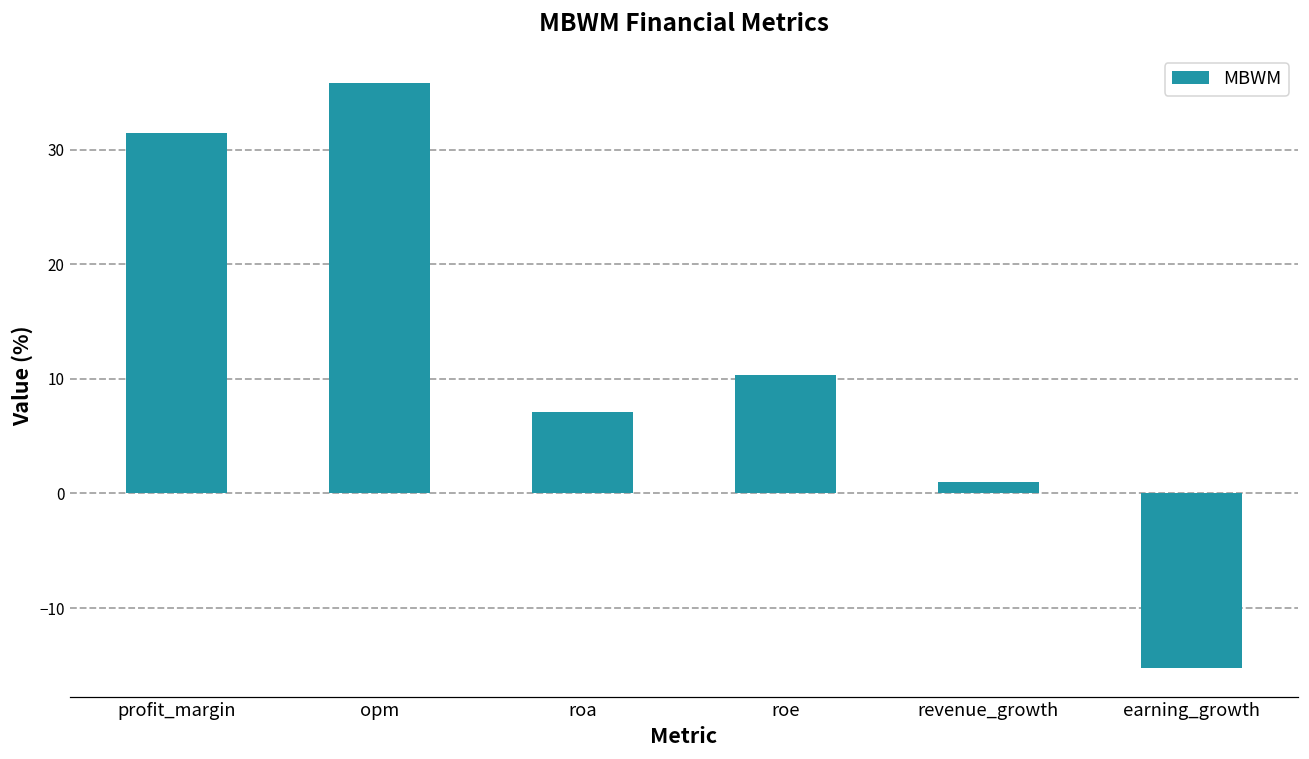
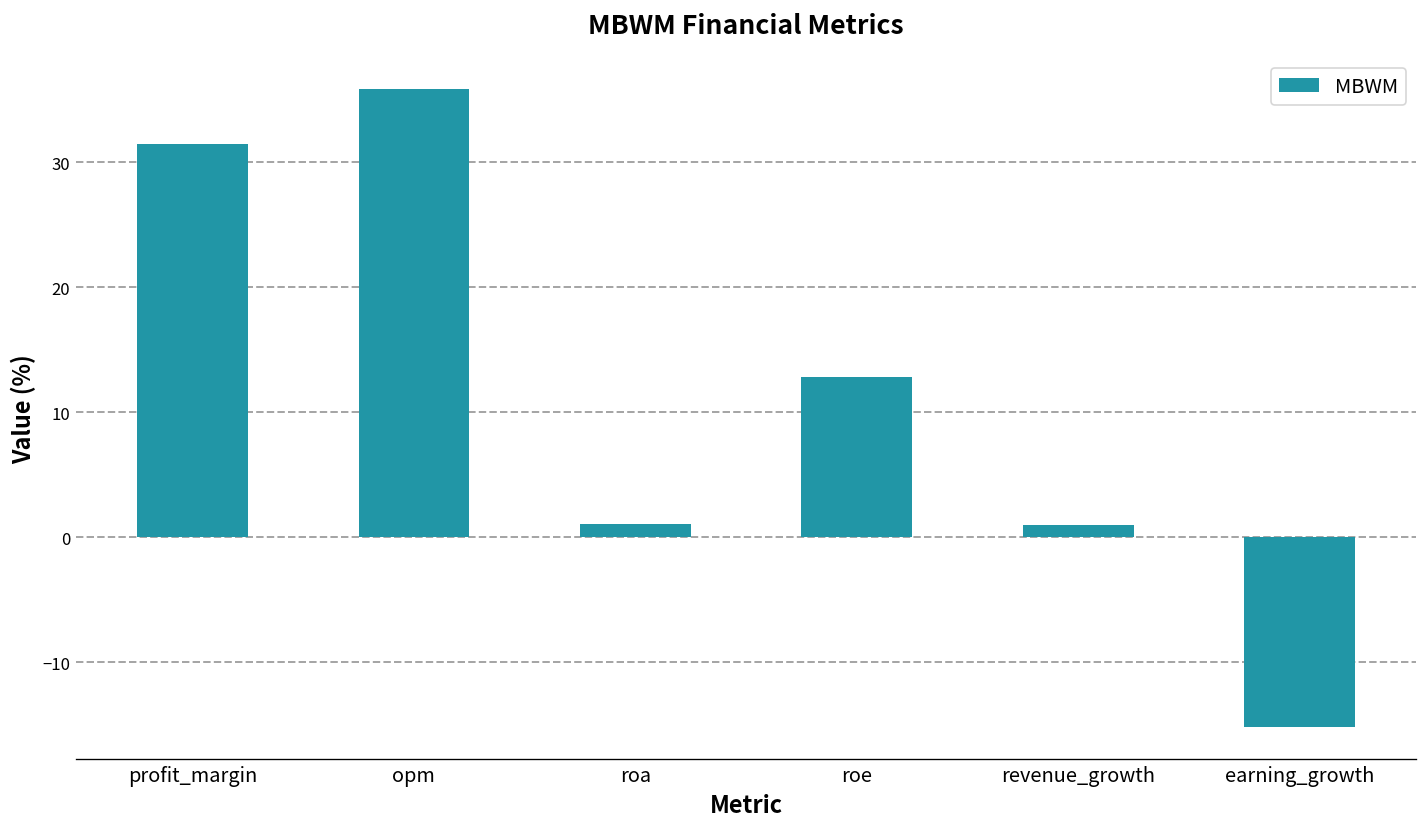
roa: 7.1 -> 1.1
roe: 10.3 -> 12.8
